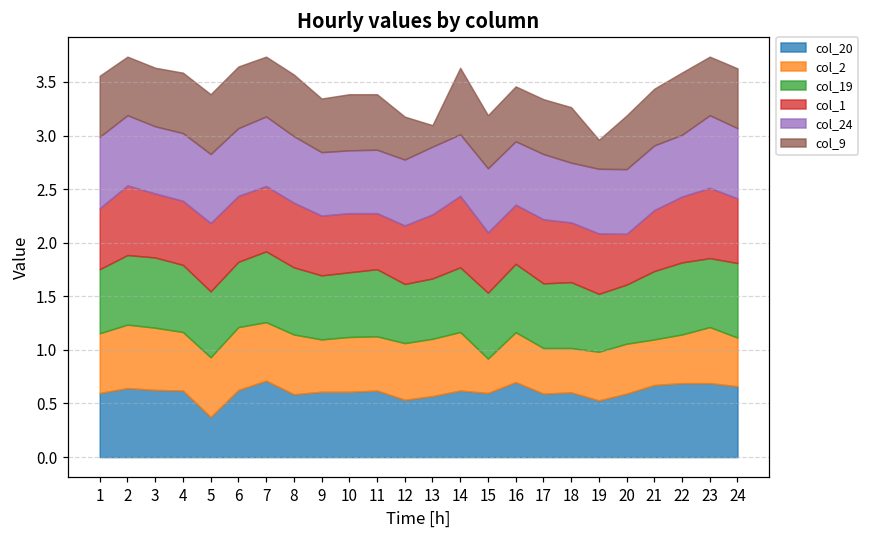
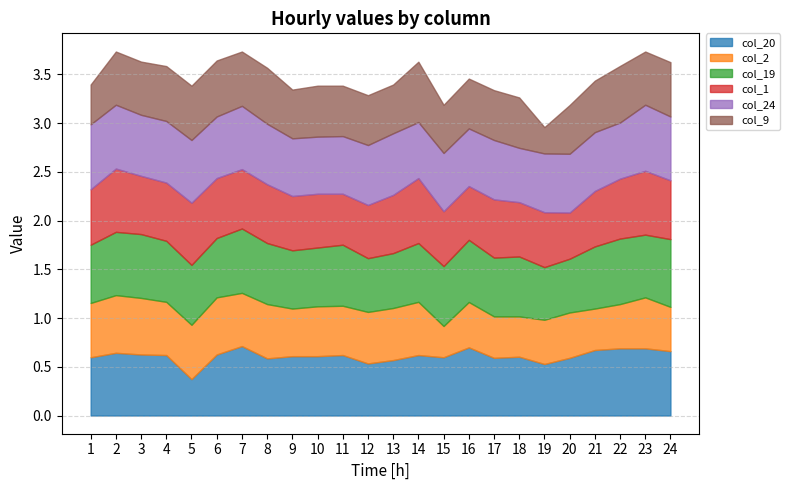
col_9, 1: 0.6 -> 0.4
col_9, 12: 0.4 -> 0.5
col_9, 13: 0.2 -> 0.5
